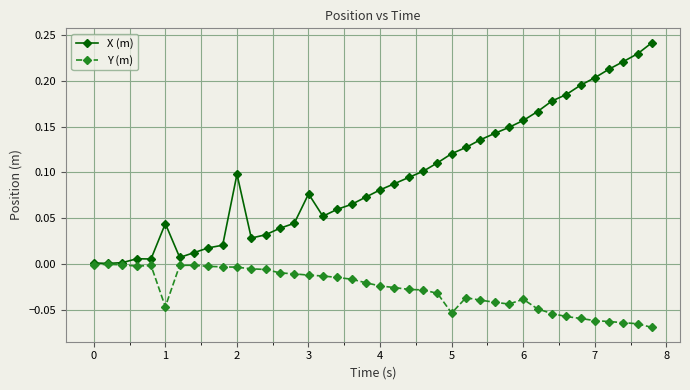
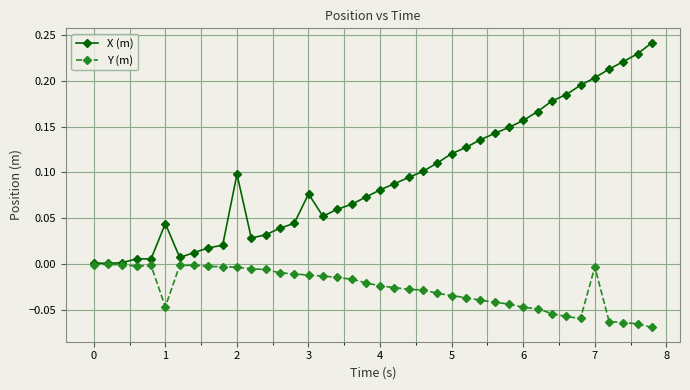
Y (m), 5: -0.05 -> -0.03
Y (m), 6: -0.04 -> -0.05
Y (m), 7: -0.06 -> 0.00
